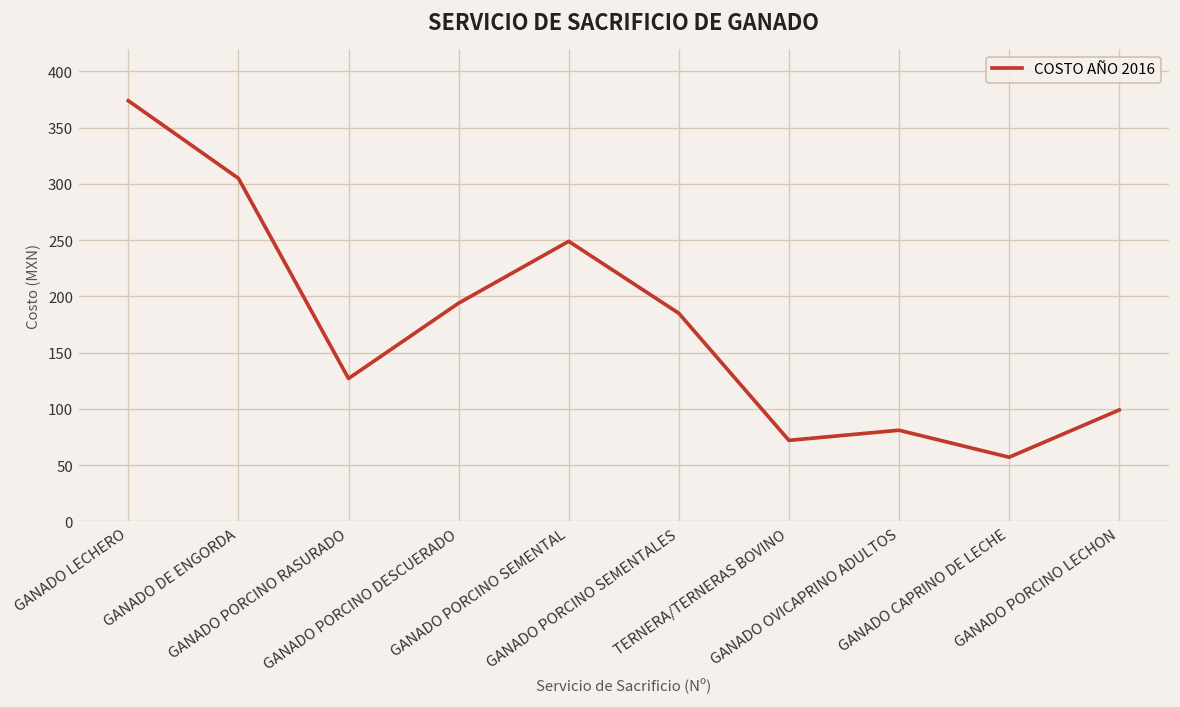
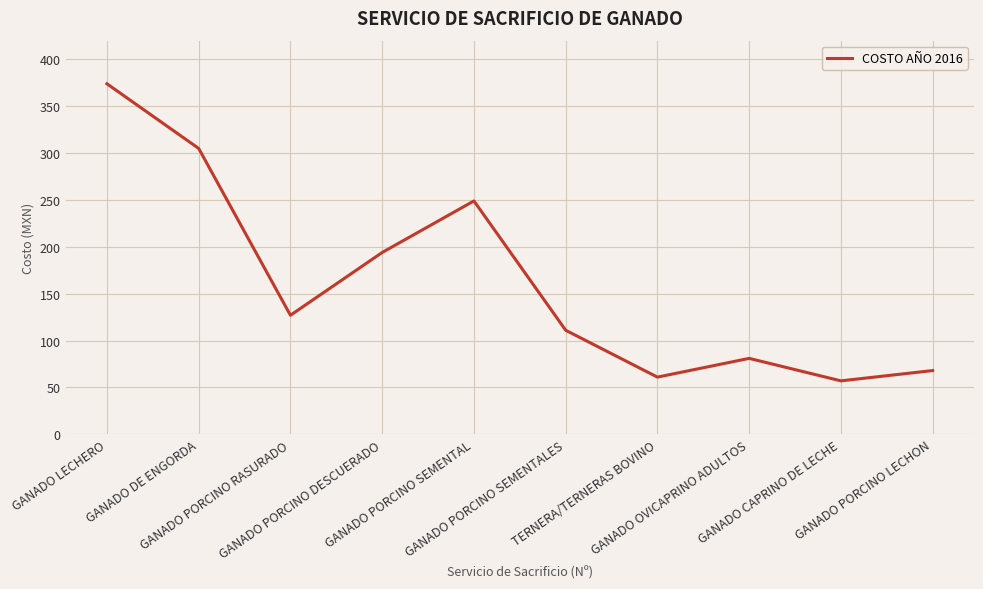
GANADO PORCINO SEMENTALES: 190 -> 110
TERNERA/TERNERAS BOVINO: 70 -> 60
GANADO PORCINO LECHON: 100 -> 70
